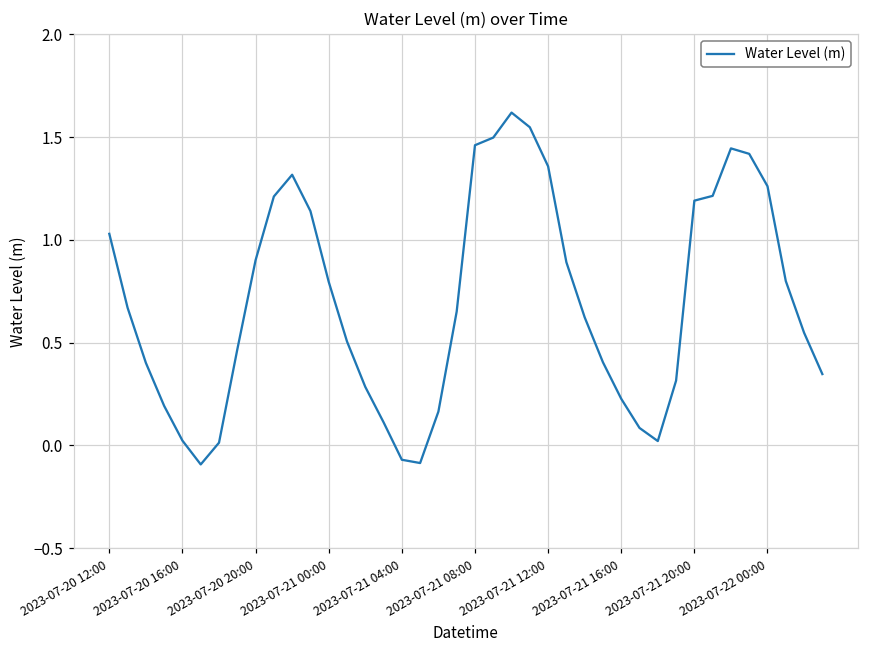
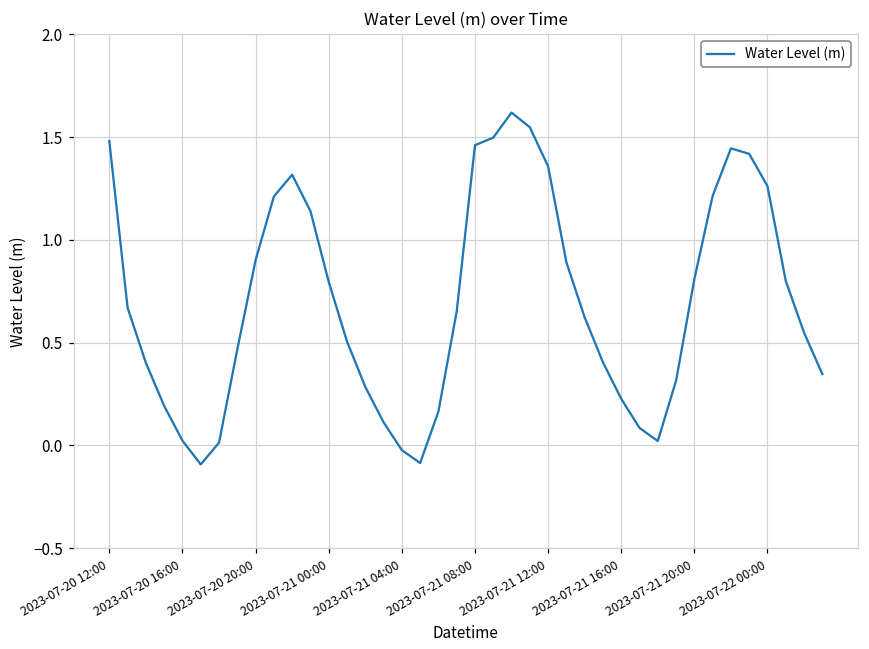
2023-07-20 12:00: 1.03 -> 1.48
2023-07-21 04:00: -0.07 -> -0.02
2023-07-21 20:00: 1.19 -> 0.81
